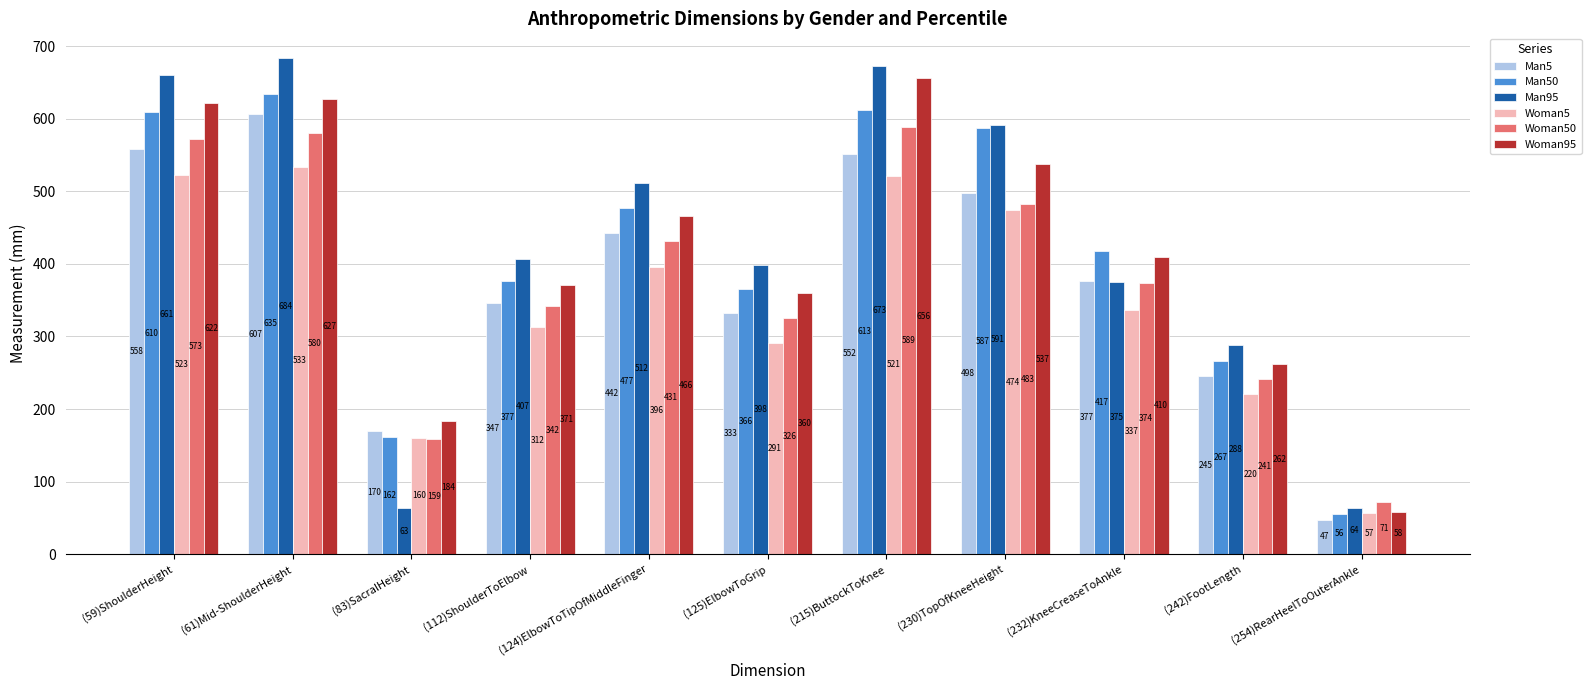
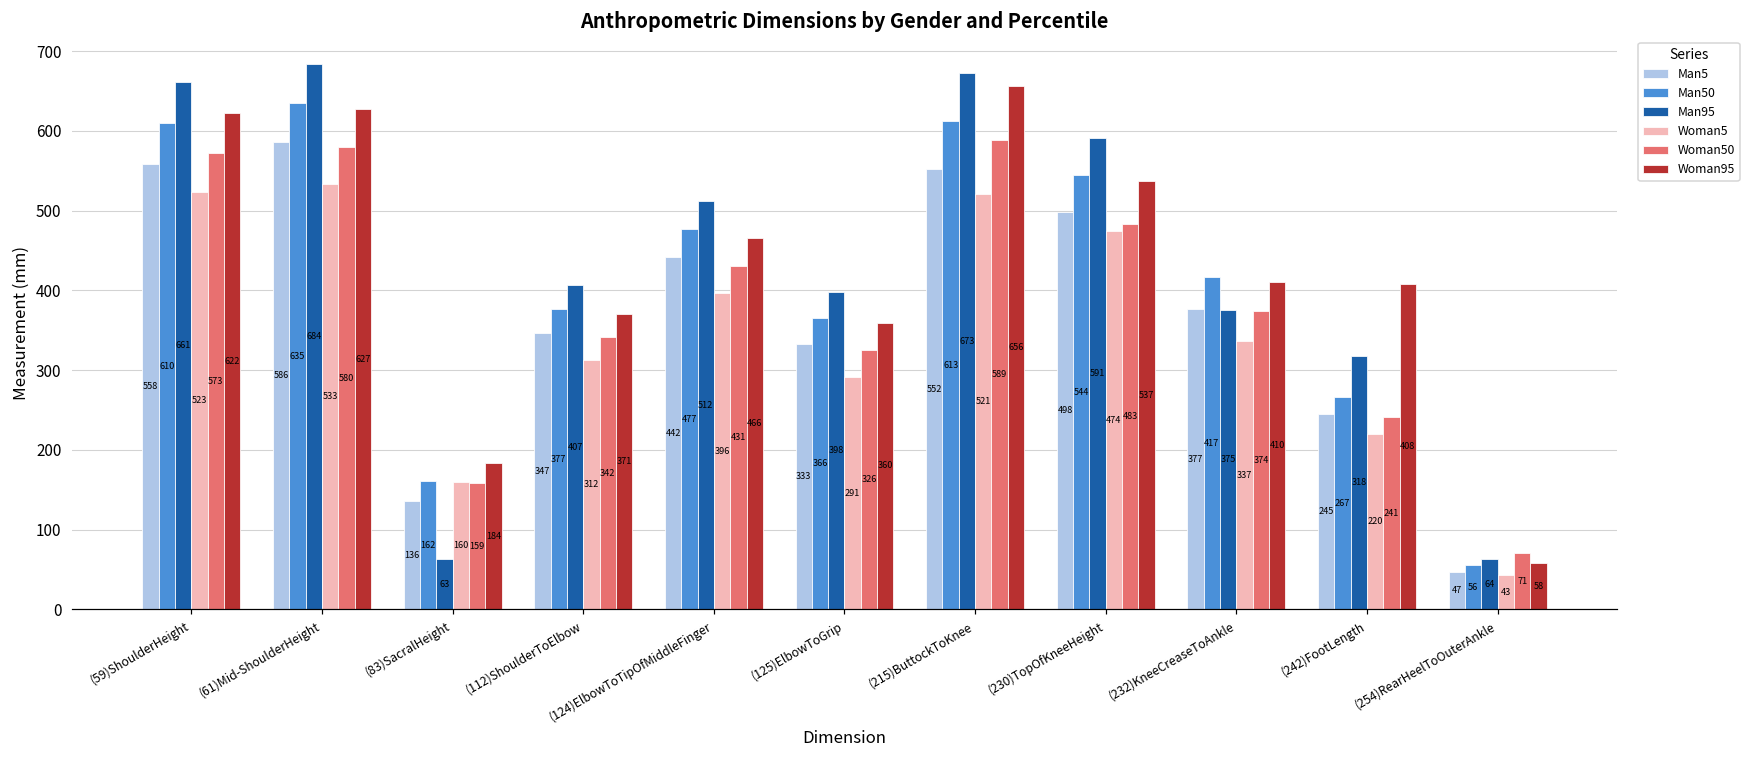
Man5, (61)Mid-ShoulderHeight: 607 -> 586
Man5, (83)SacralHeight: 170 -> 136
Man50, (230)TopOfKneeHeight: 587 -> 544
Man95, (242)FootLength: 288 -> 318
Woman95, (242)FootLength: 262 -> 408
Woman5, (254)RearHeelToOuterAnkle: 57 -> 43
